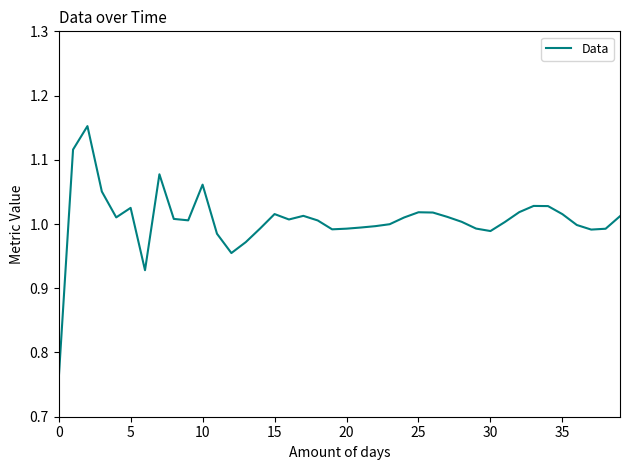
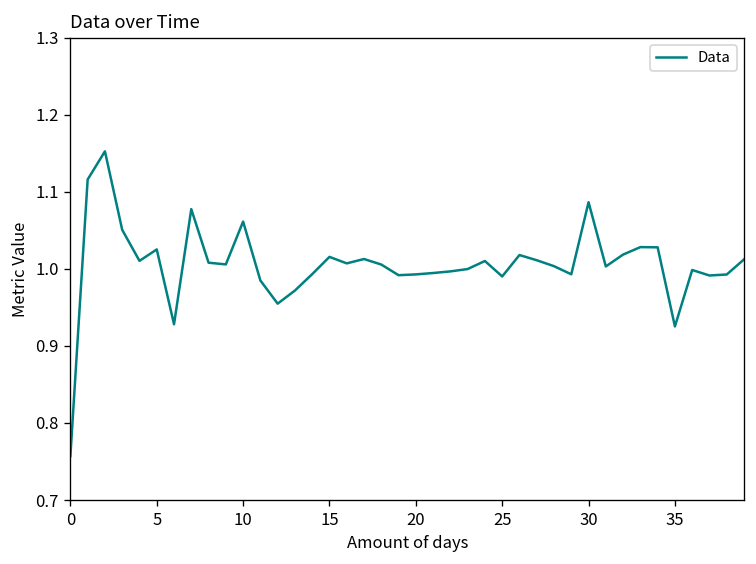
25: 1.02 -> 0.99
30: 0.99 -> 1.09
35: 1.02 -> 0.93
